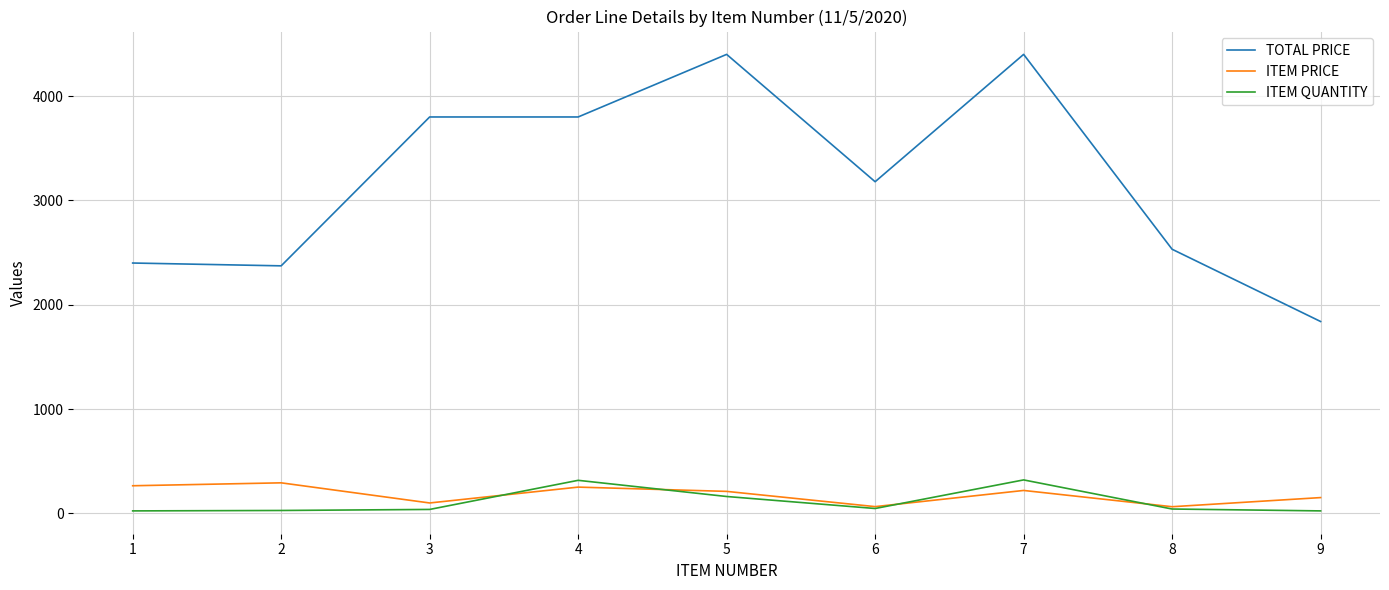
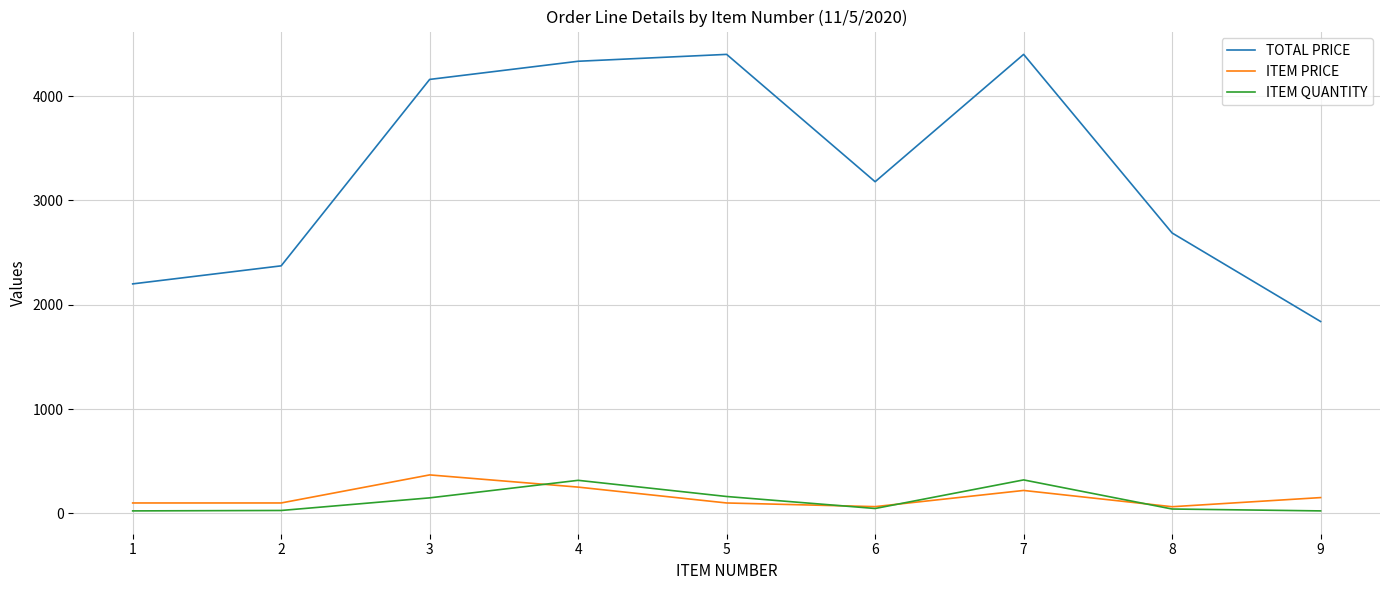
TOTAL PRICE, 1: 2400 -> 2200
ITEM PRICE, 1: 270 -> 100
ITEM PRICE, 2: 290 -> 100
TOTAL PRICE, 3: 3800 -> 4160
ITEM PRICE, 3: 100 -> 370
ITEM QUANTITY, 3: 40 -> 150
TOTAL PRICE, 4: 3800 -> 4330
ITEM PRICE, 5: 210 -> 100
TOTAL PRICE, 8: 2530 -> 2690
